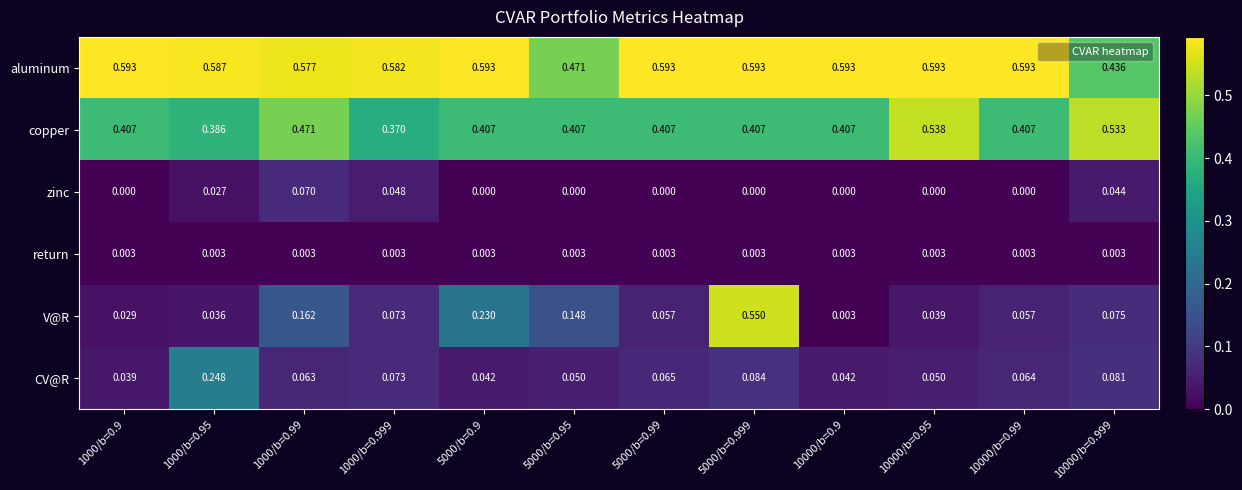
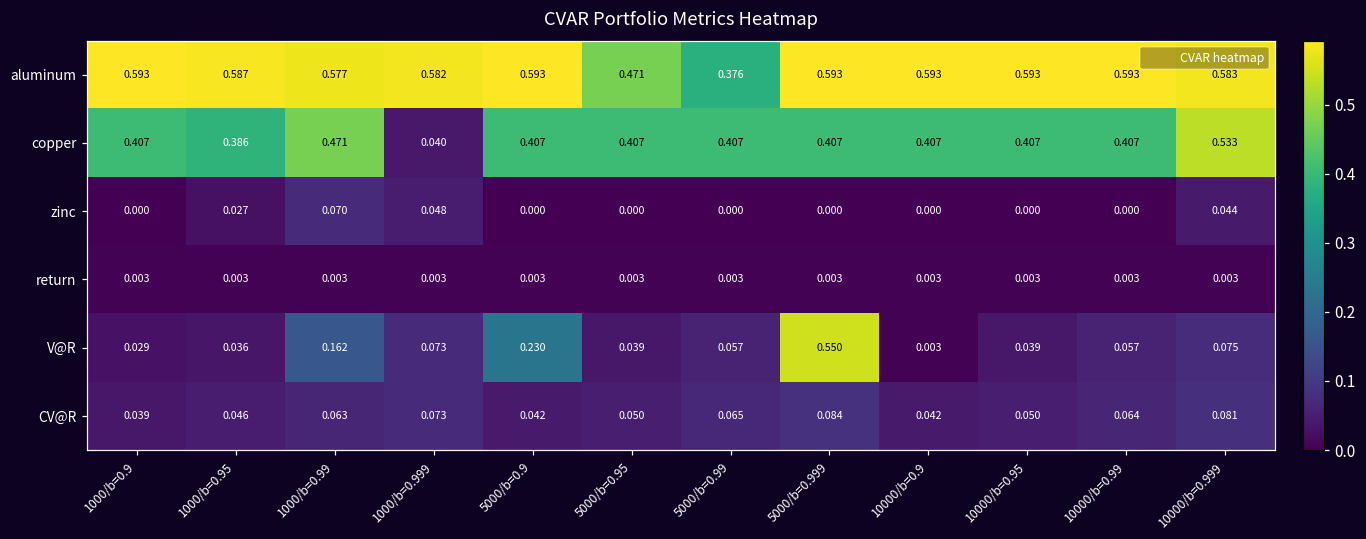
aluminum, 5000/b=0.99: 0.593 -> 0.376
aluminum, 10000/b=0.999: 0.436 -> 0.583
copper, 1000/b=0.999: 0.370 -> 0.040
copper, 10000/b=0.95: 0.538 -> 0.407
V@R, 5000/b=0.95: 0.148 -> 0.039
CV@R, 1000/b=0.95: 0.248 -> 0.046
